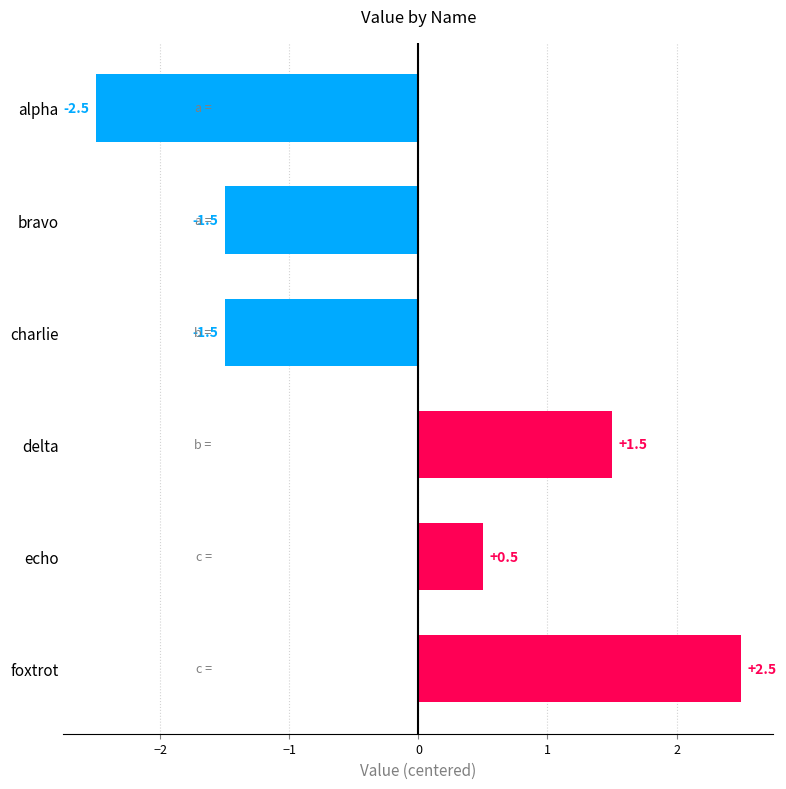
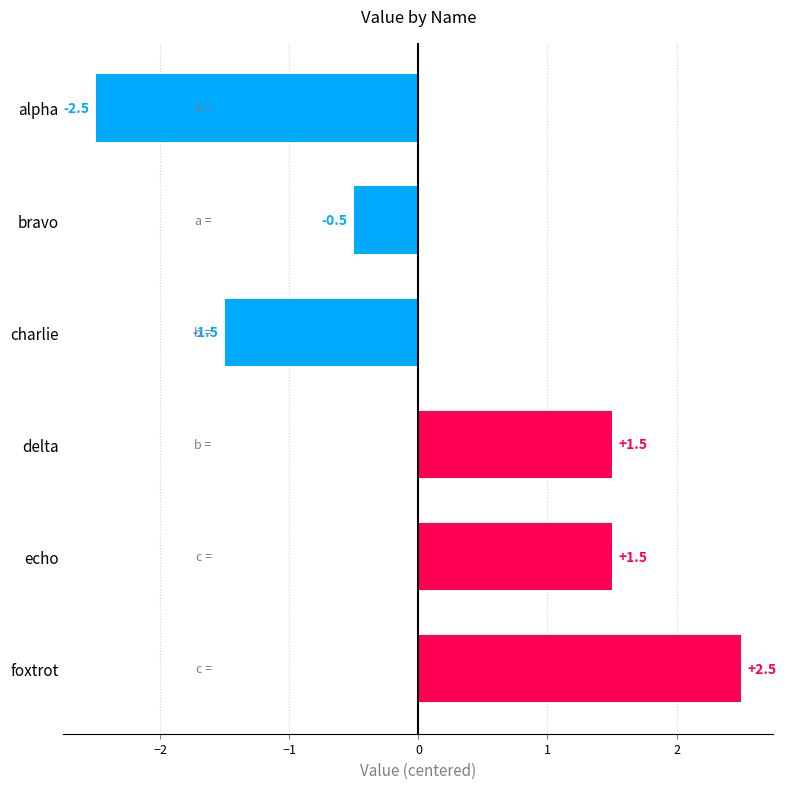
bravo: -1.5 -> -0.5
echo: +0.5 -> +1.5
